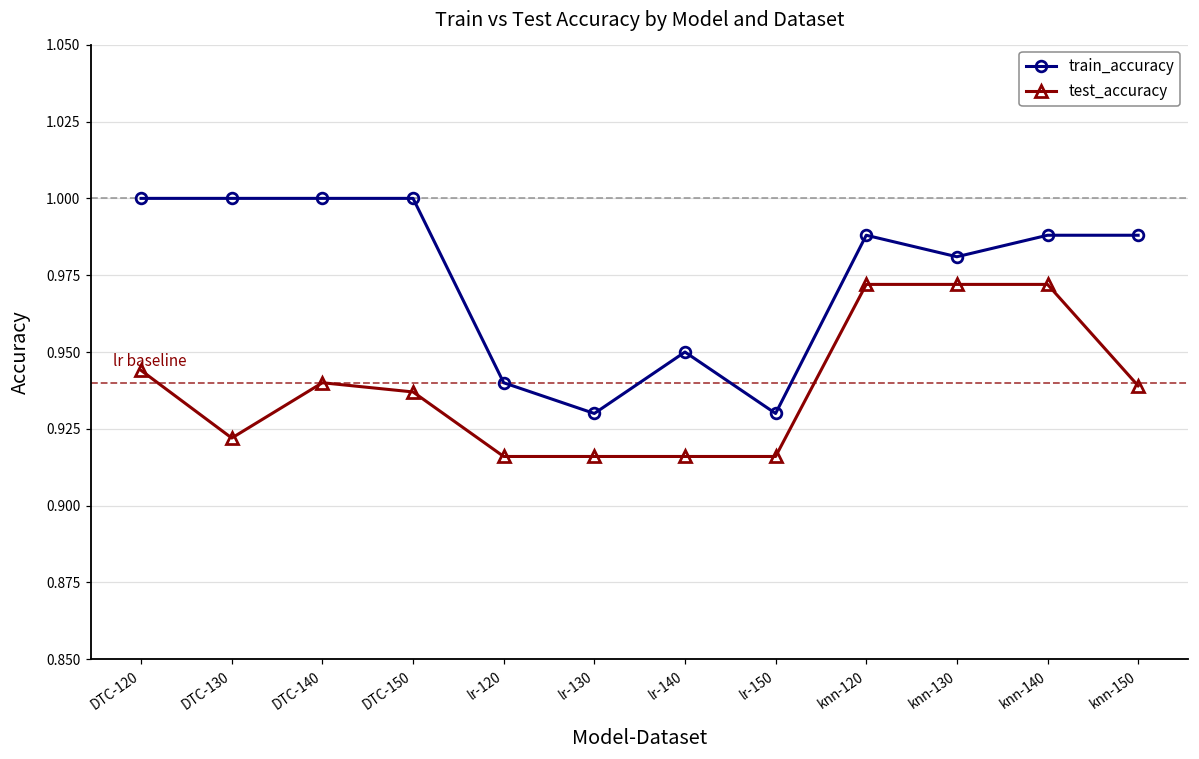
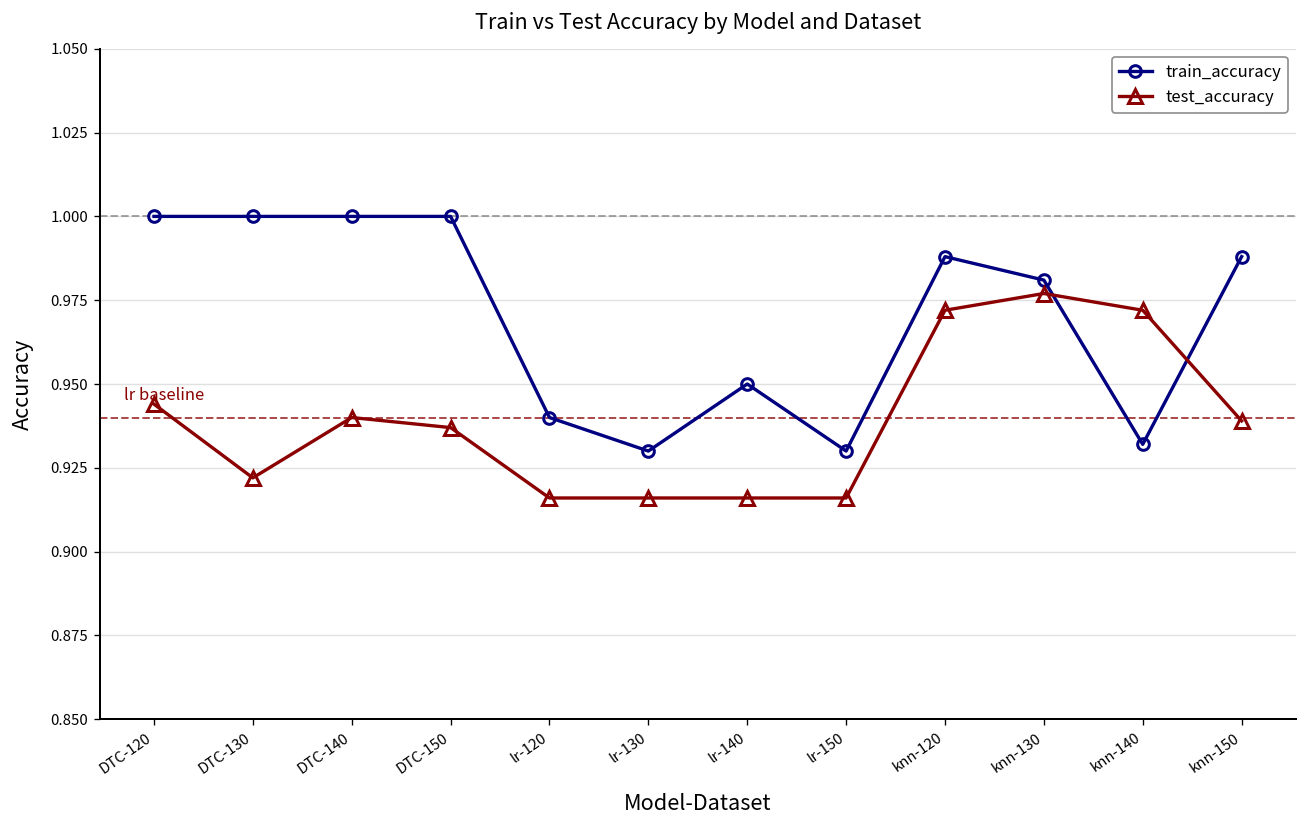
test_accuracy, knn-130: 0.972 -> 0.977
train_accuracy, knn-140: 0.988 -> 0.932
